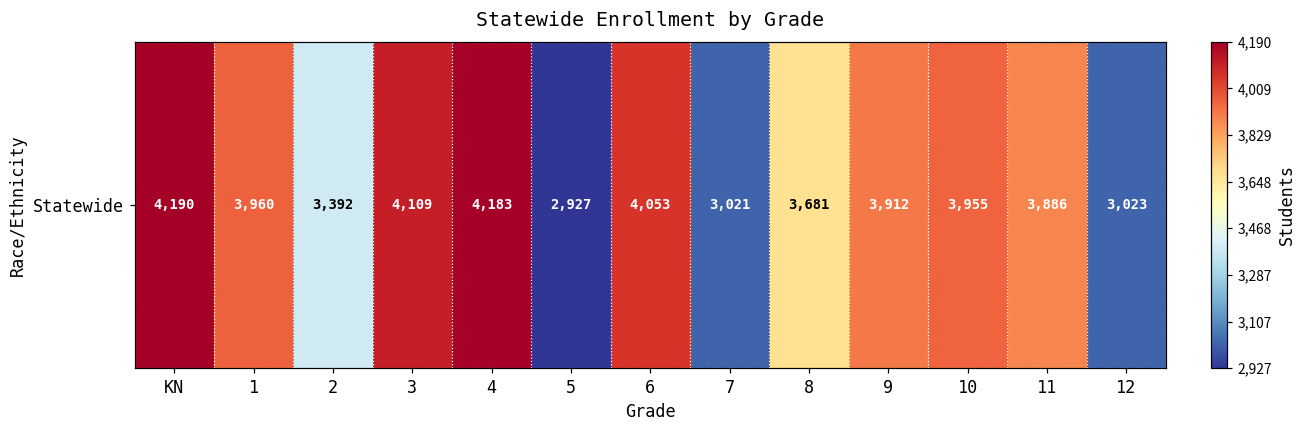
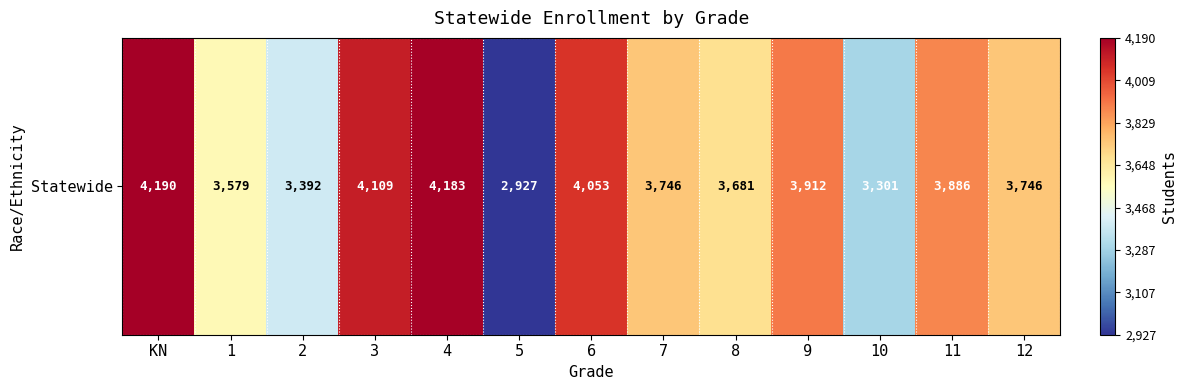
Statewide, 1: 3,960 -> 3,579
Statewide, 7: 3,021 -> 3,746
Statewide, 10: 3,955 -> 3,301
Statewide, 12: 3,023 -> 3,746
